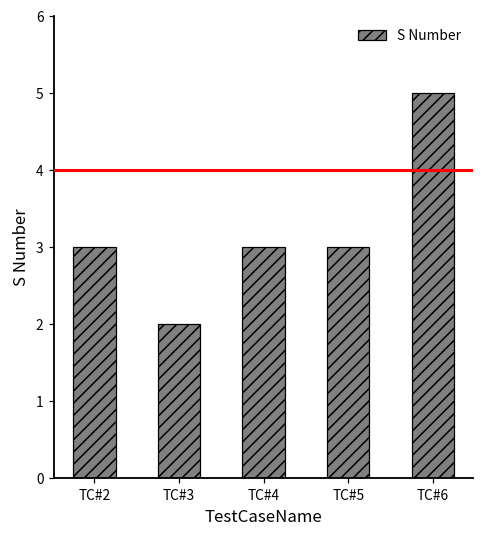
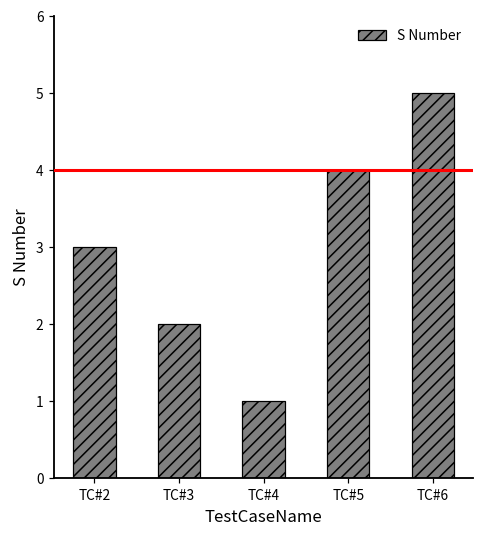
TC#4: 3 -> 1
TC#5: 3 -> 4
